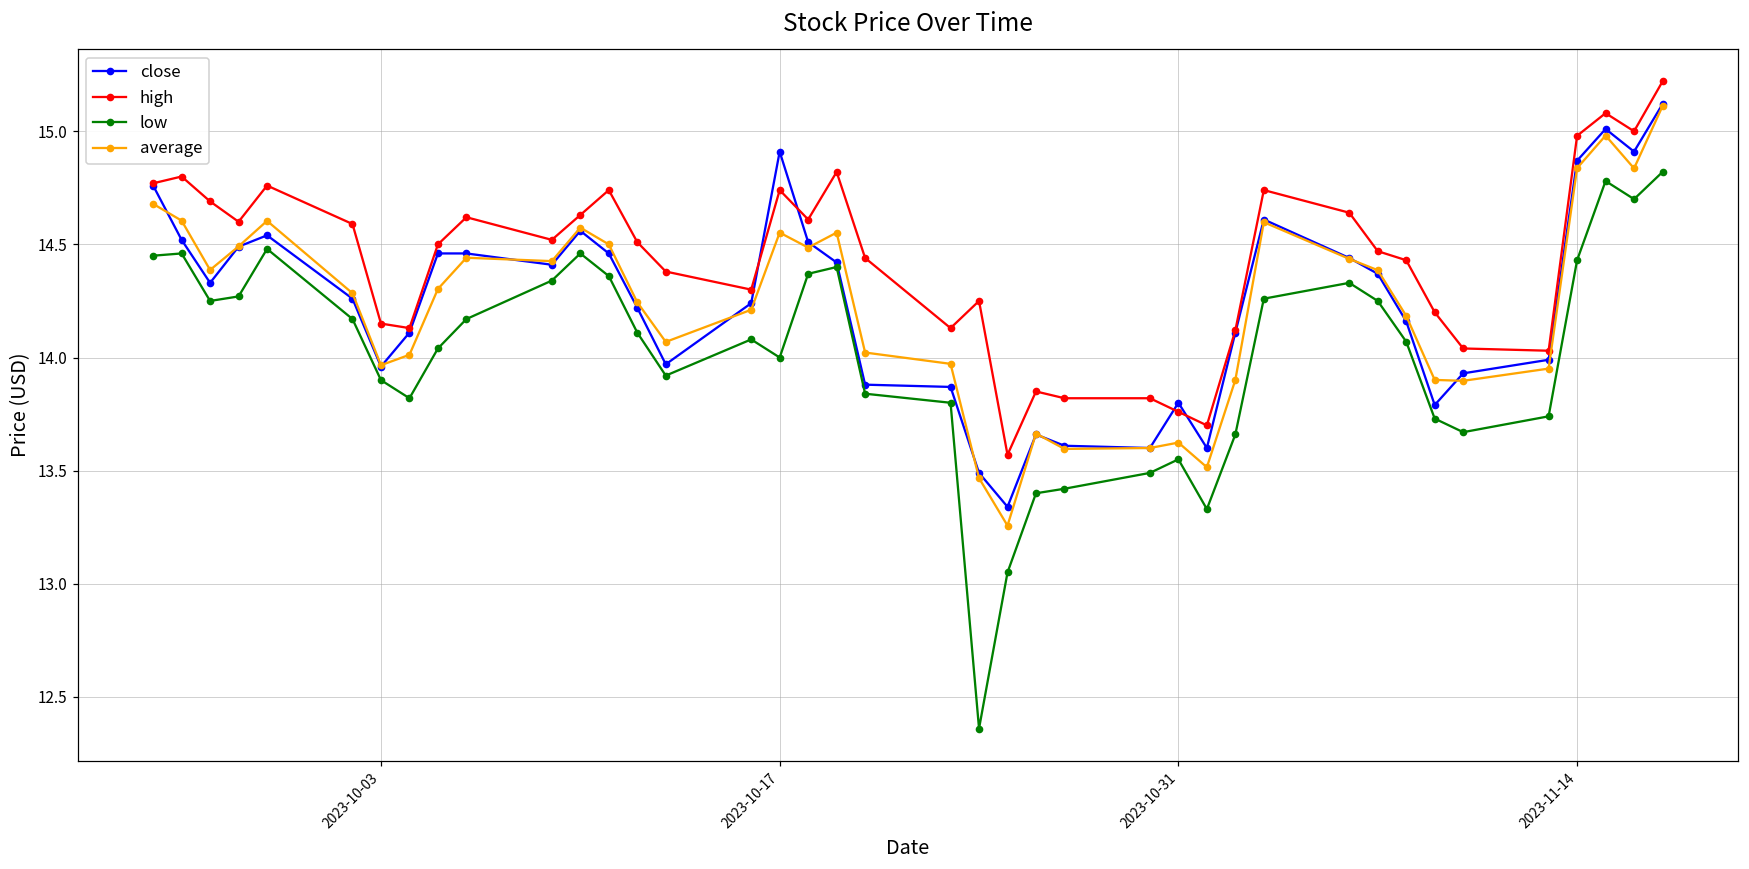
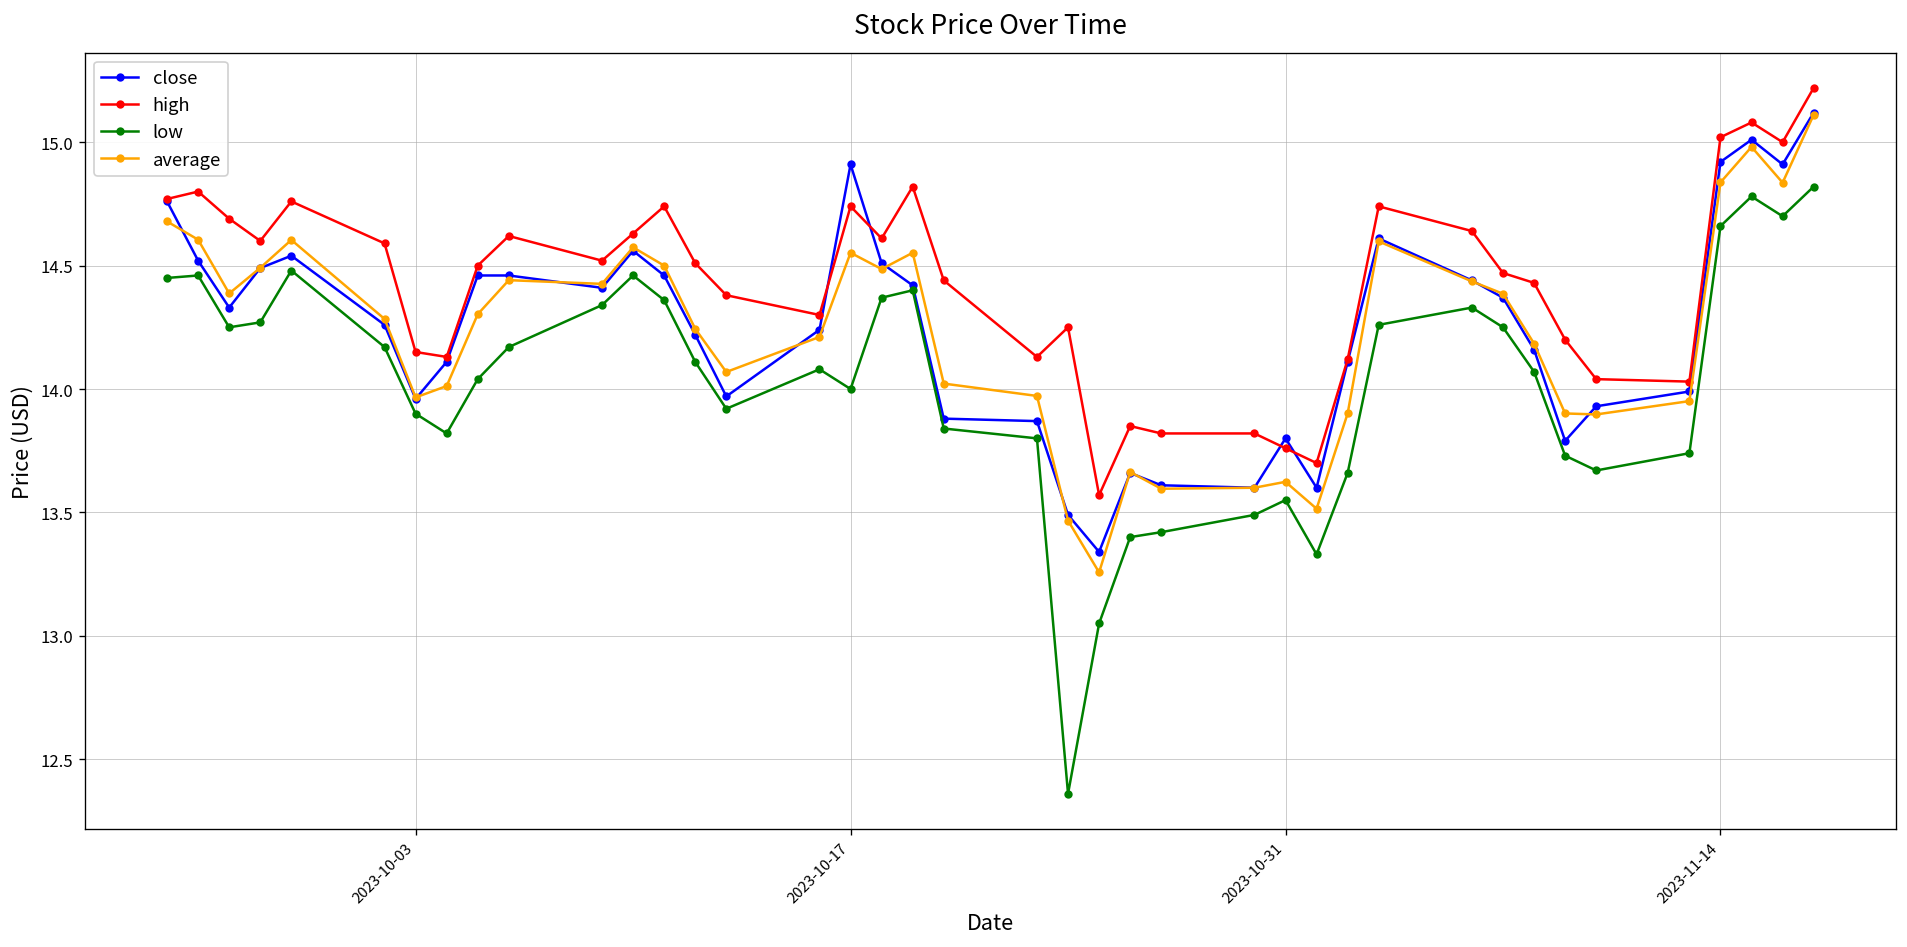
close, 2023-11-14: 14.87 -> 14.92
high, 2023-11-14: 14.98 -> 15.02
low, 2023-11-14: 14.43 -> 14.66
